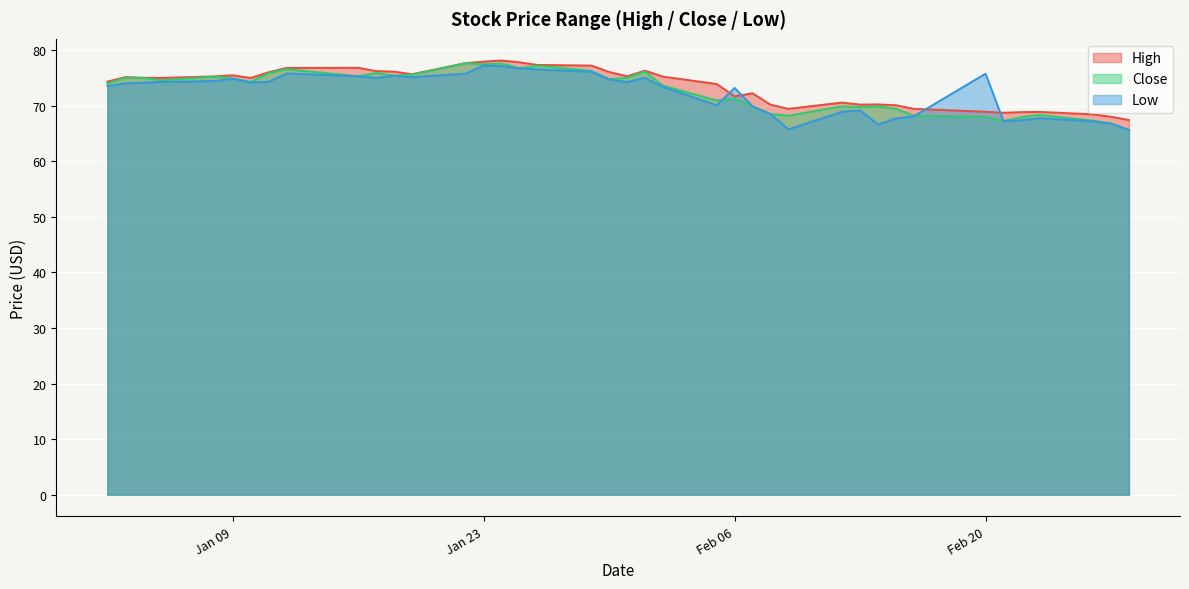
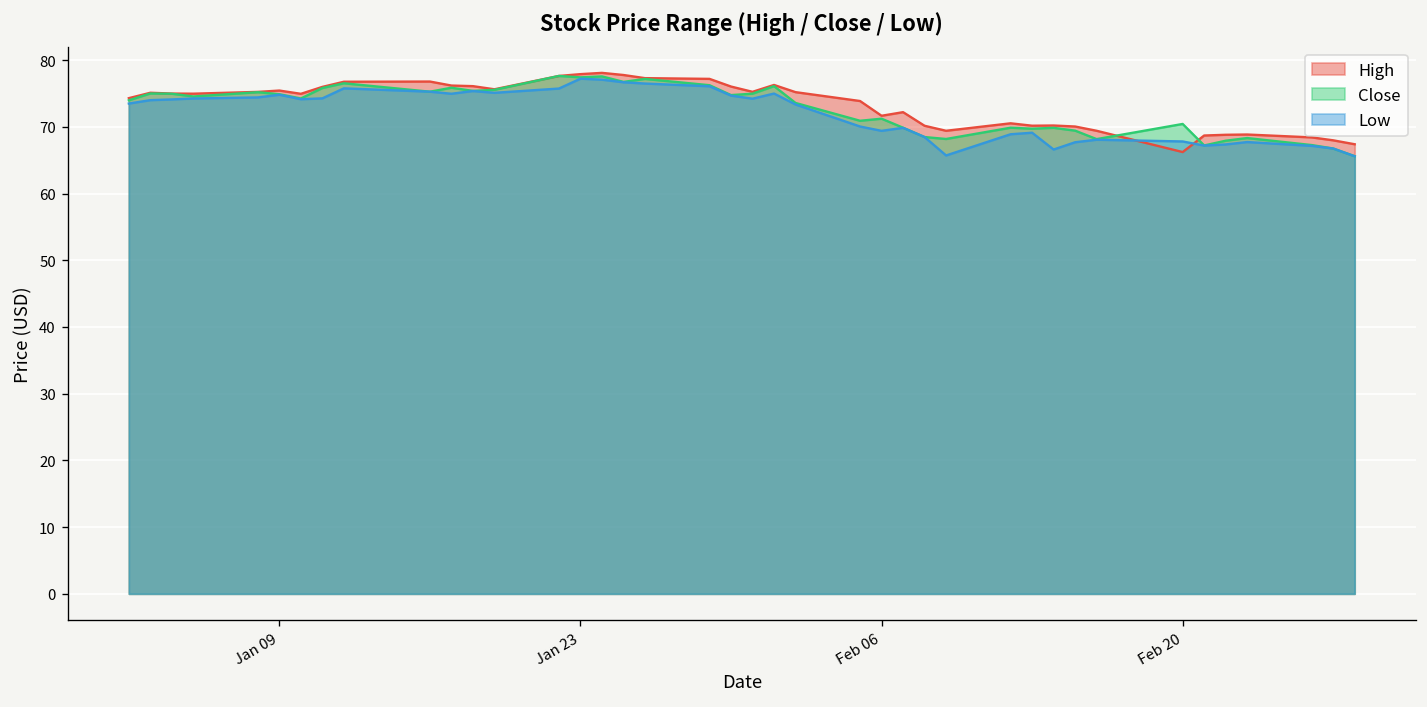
Low, Feb 06: 73 -> 69
High, Feb 20: 69 -> 66
Close, Feb 20: 68 -> 70
Low, Feb 20: 76 -> 68
